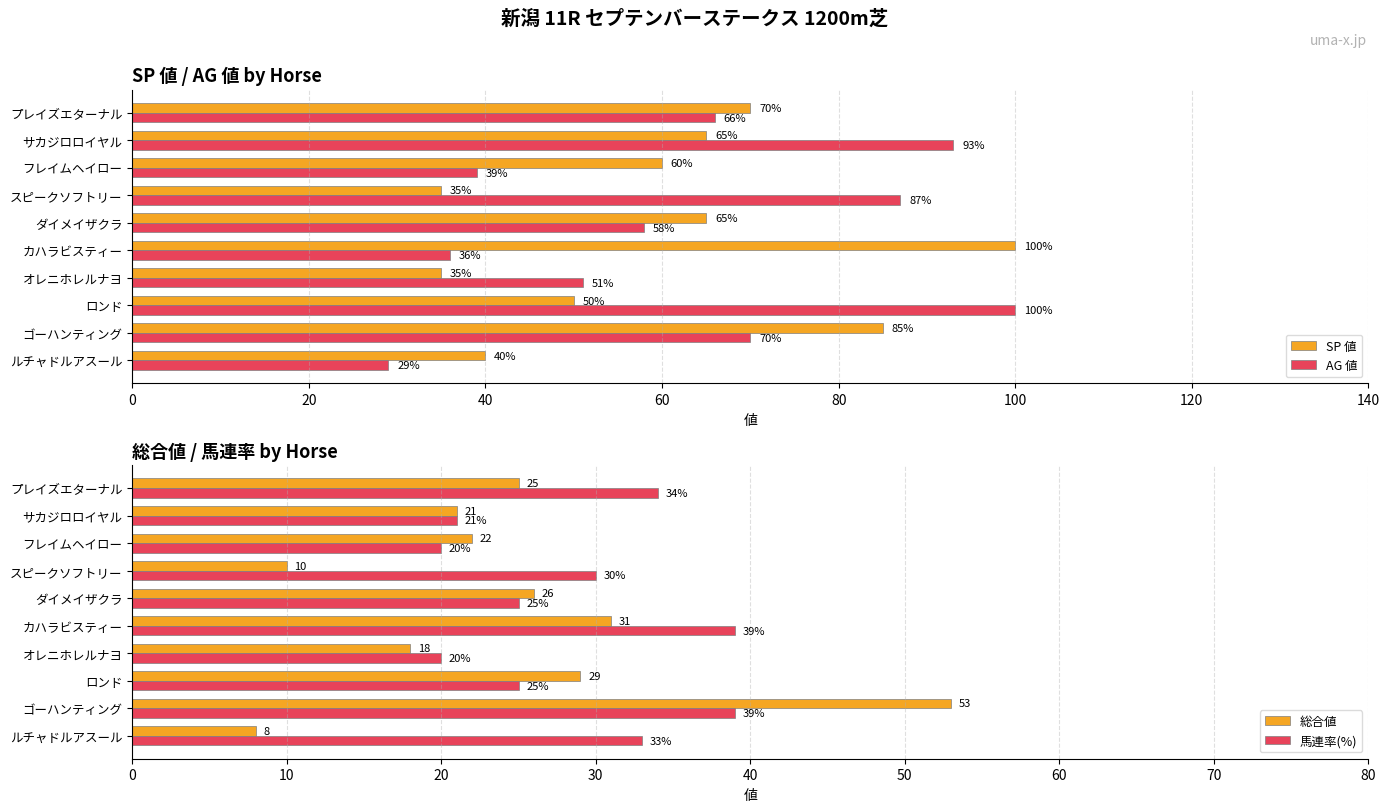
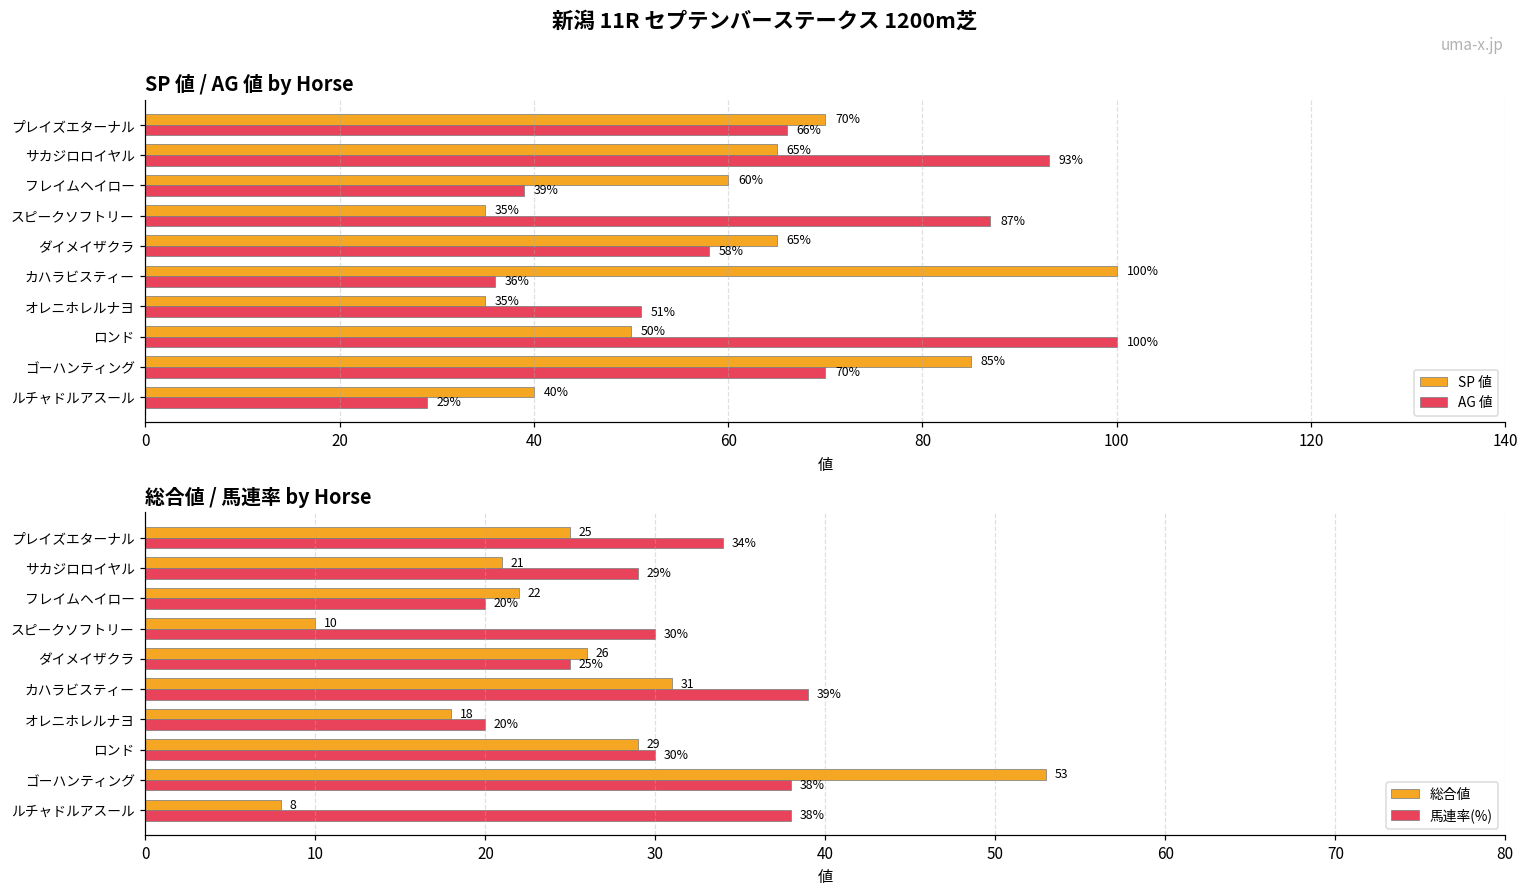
総合値 / 馬連率 by Horse, 馬連率(%), サカジロロイヤル: 21% -> 29%
総合値 / 馬連率 by Horse, 馬連率(%), ロンド: 25% -> 30%
総合値 / 馬連率 by Horse, 馬連率(%), ゴーハンティング: 39% -> 38%
総合値 / 馬連率 by Horse, 馬連率(%), ルチャドルアスール: 33% -> 38%
